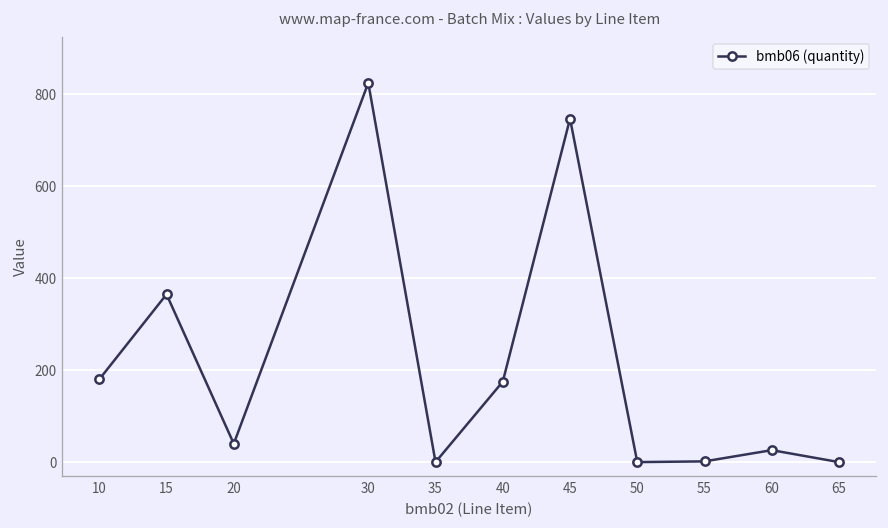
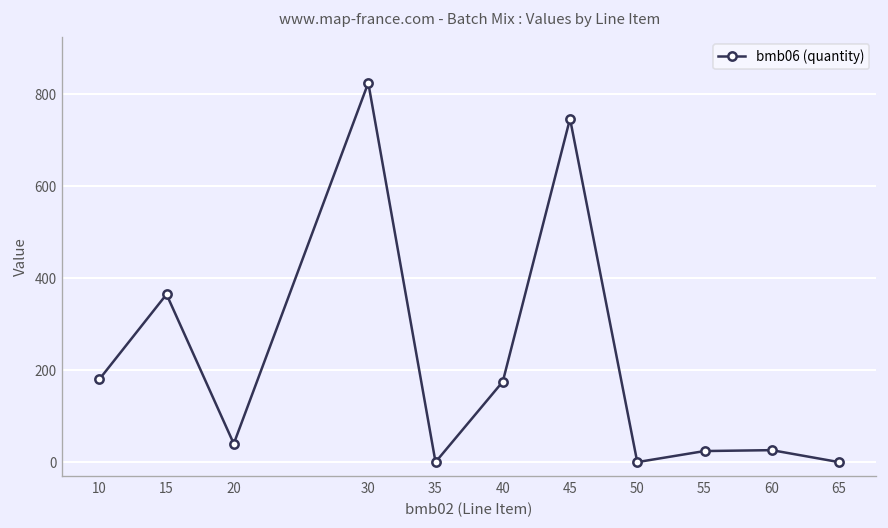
55: 0 -> 20
